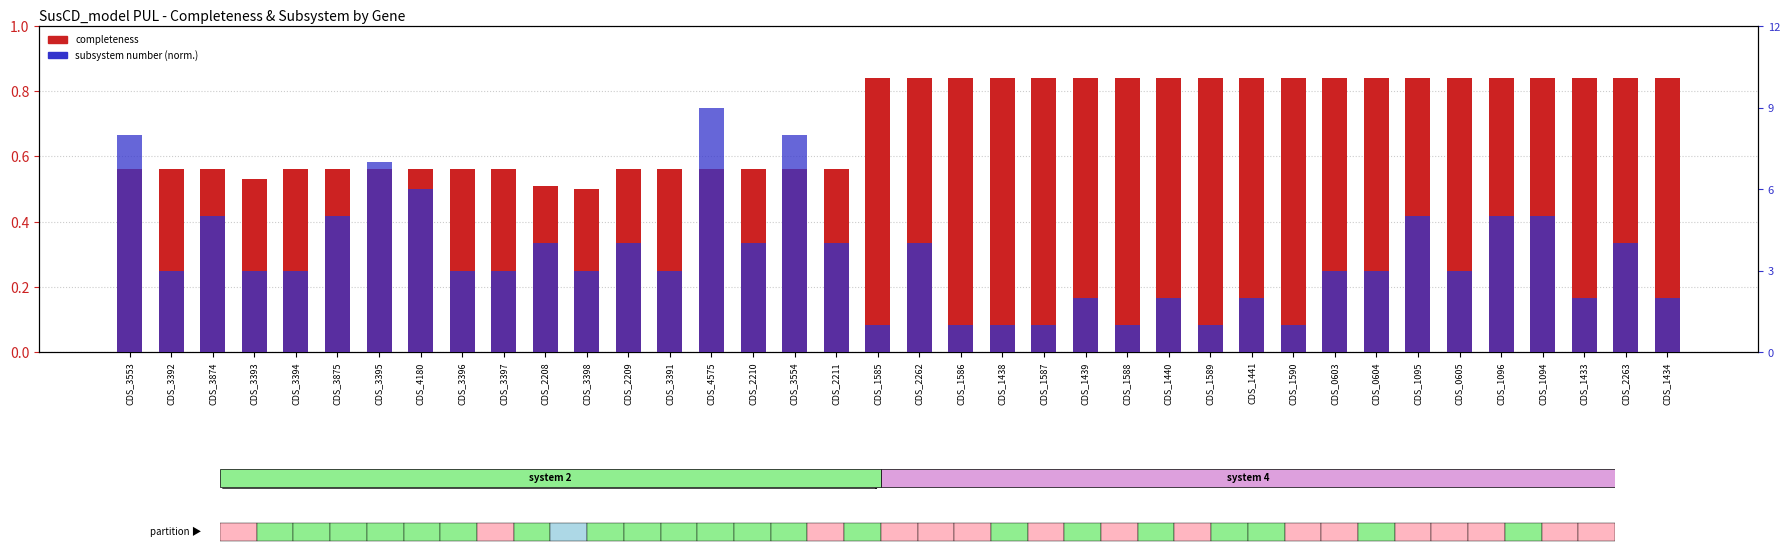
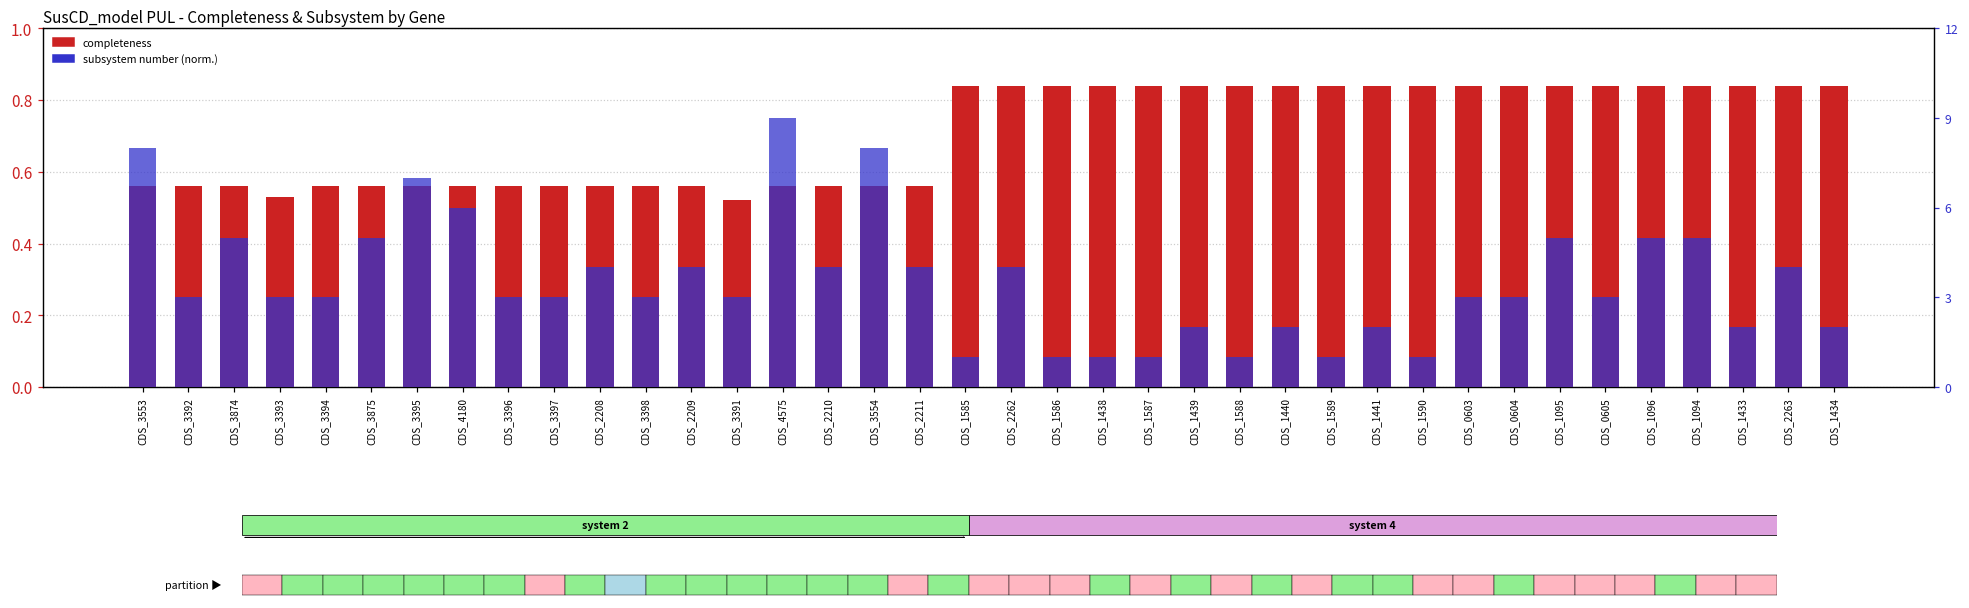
completeness, CDS_2208: 0.51 -> 0.56
completeness, CDS_3398: 0.50 -> 0.56
completeness, CDS_3391: 0.56 -> 0.52
